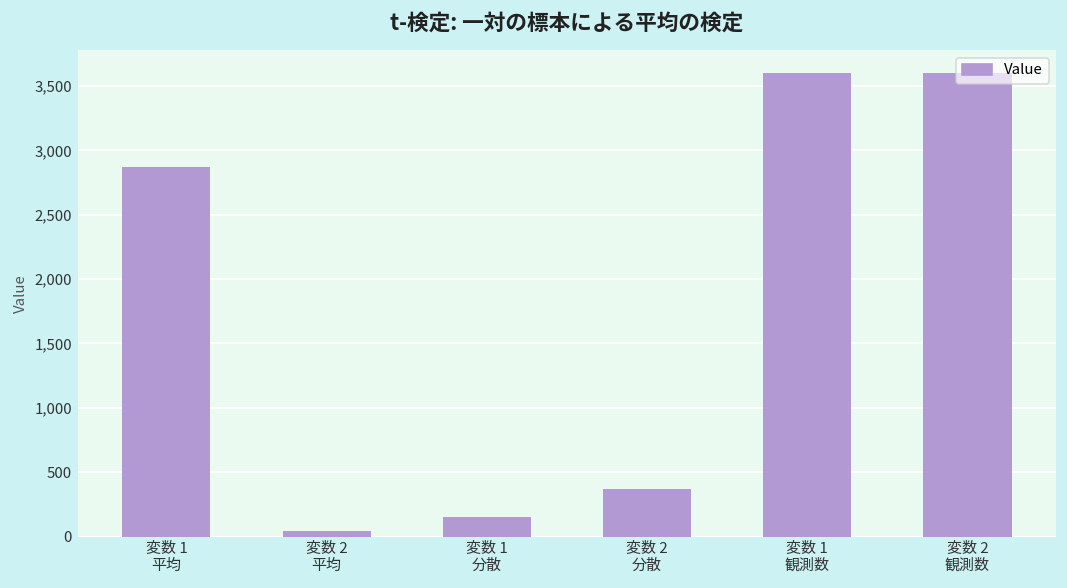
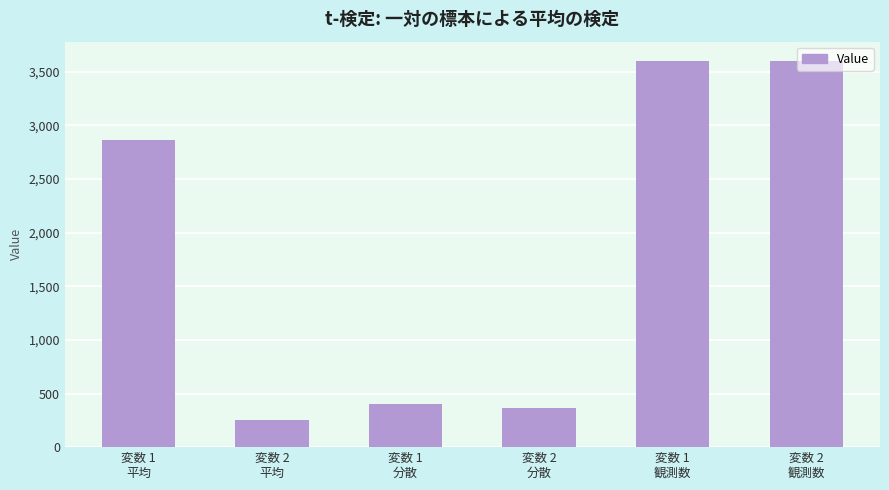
変数 2 平均: 40 -> 250
変数 1 分散: 150 -> 400
